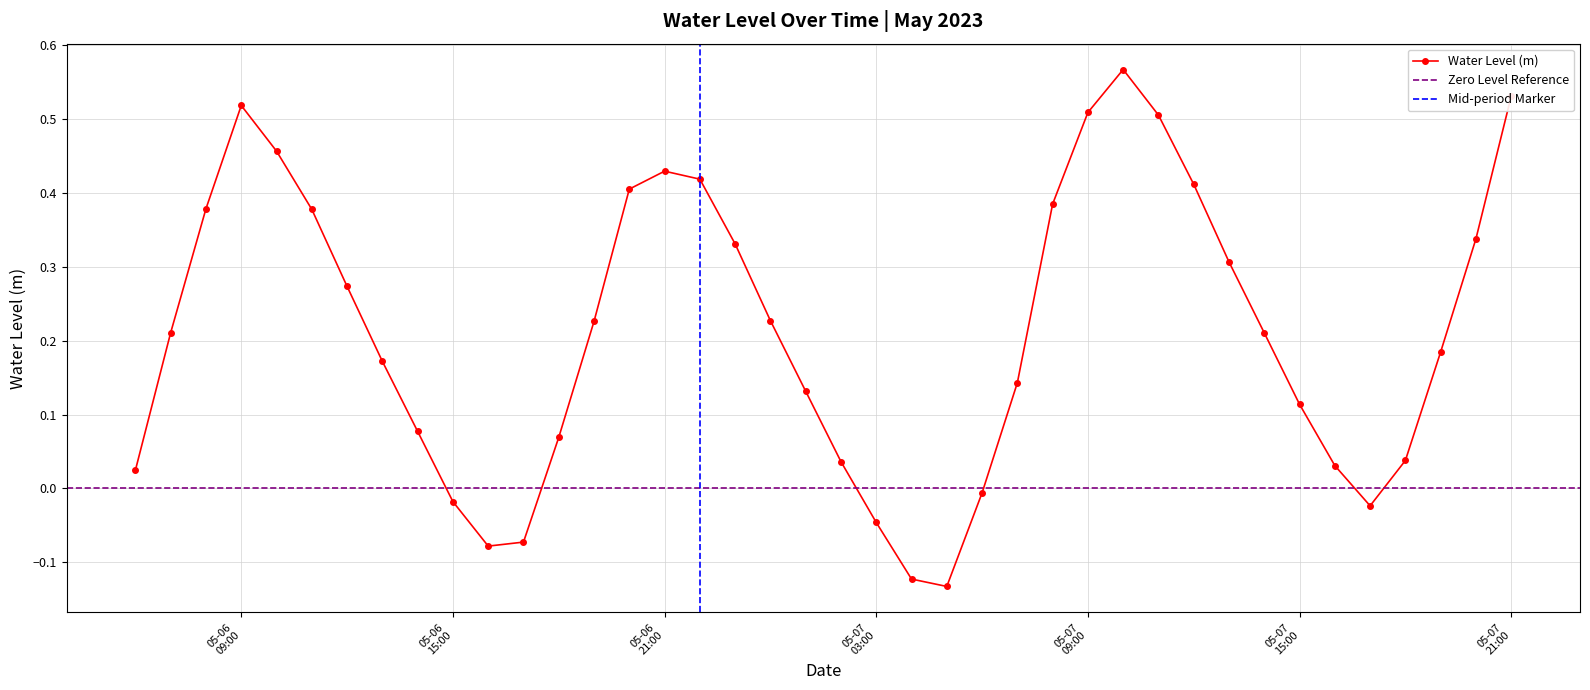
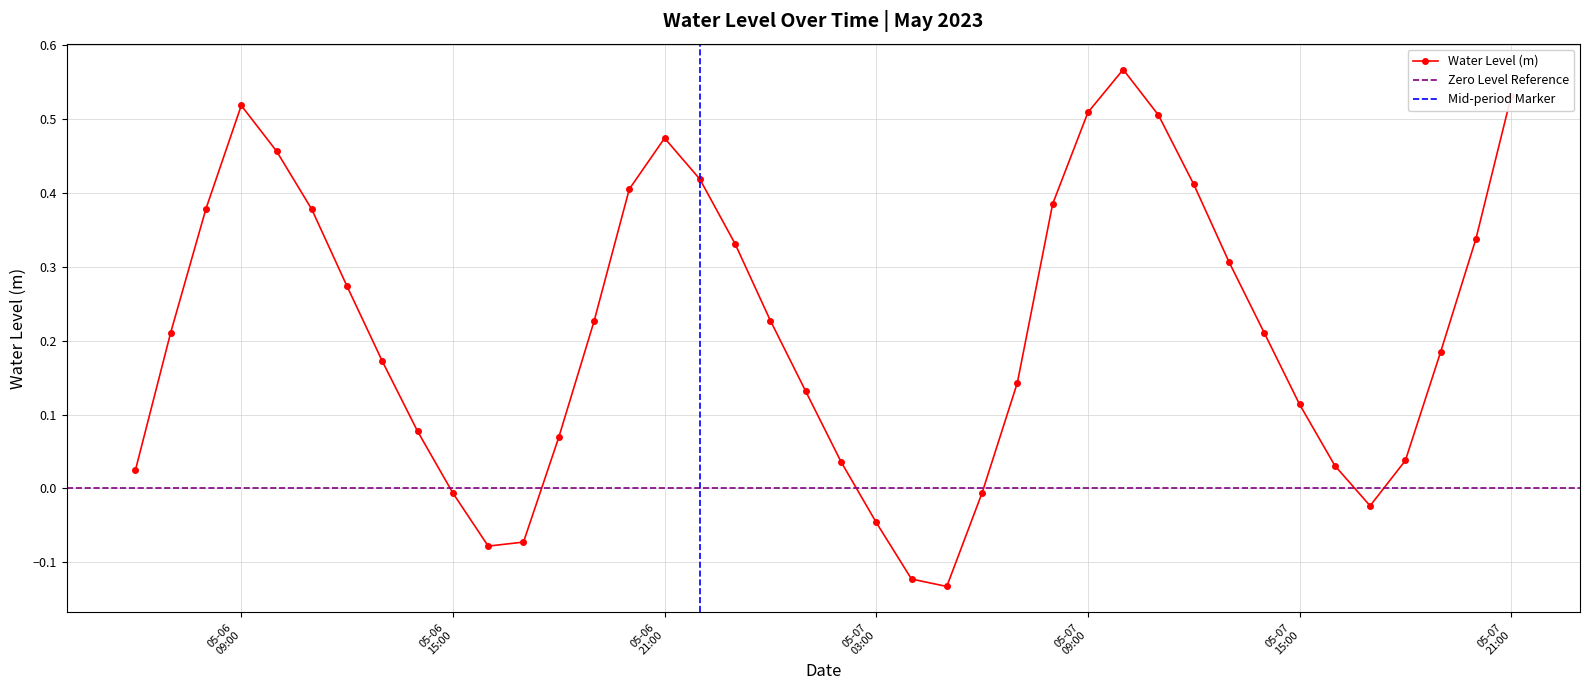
05-06 15:00: -0.02 -> -0.01
05-06 21:00: 0.43 -> 0.47
